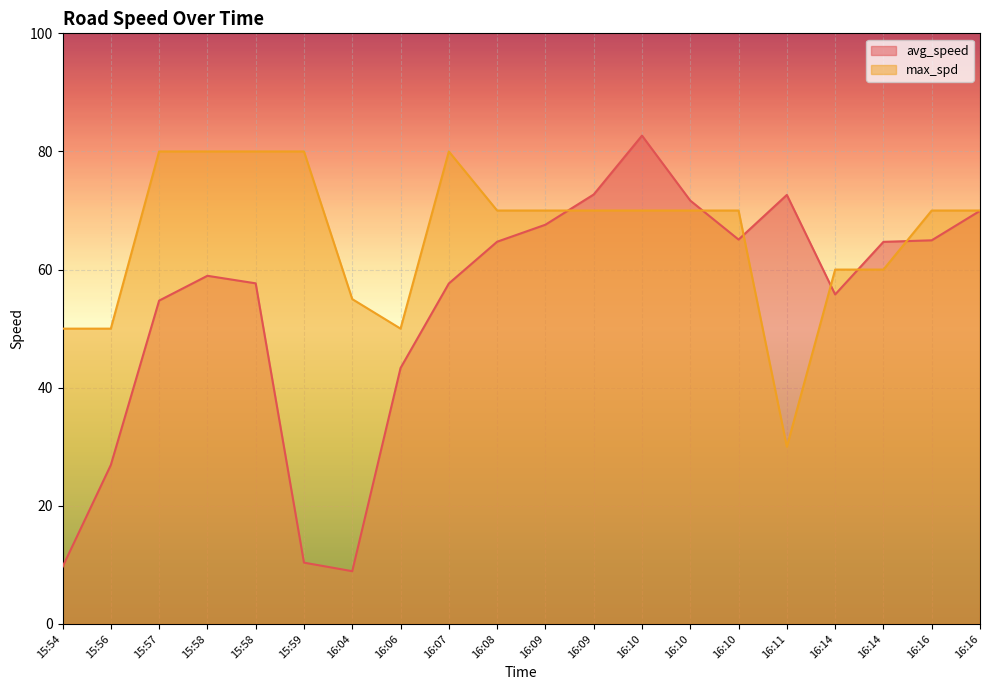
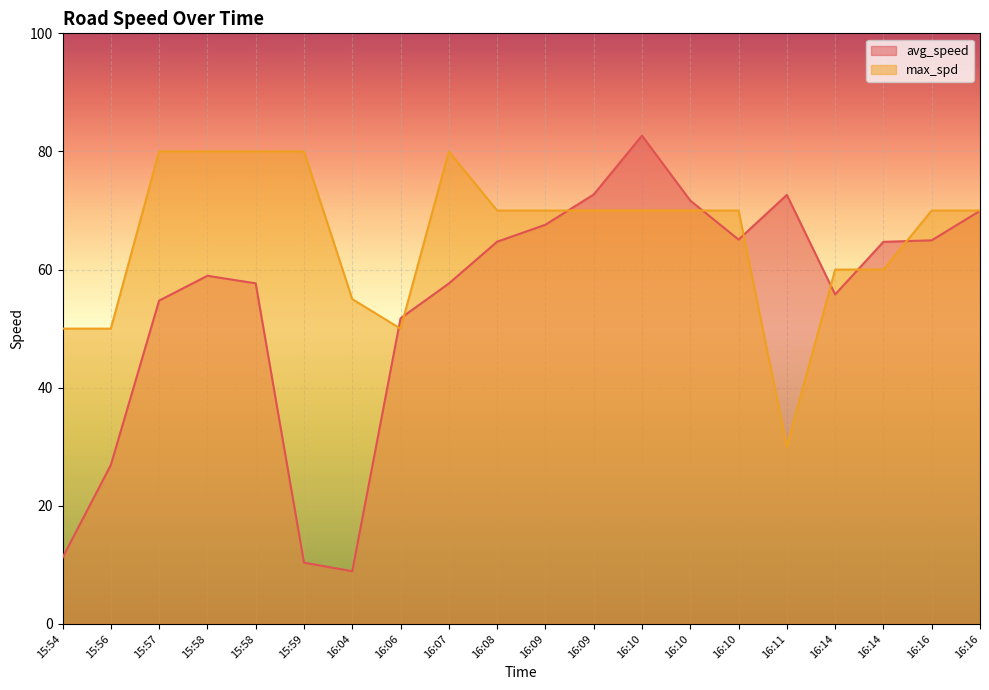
avg_speed, 15:54: 10 -> 11
avg_speed, 16:06: 43 -> 52
